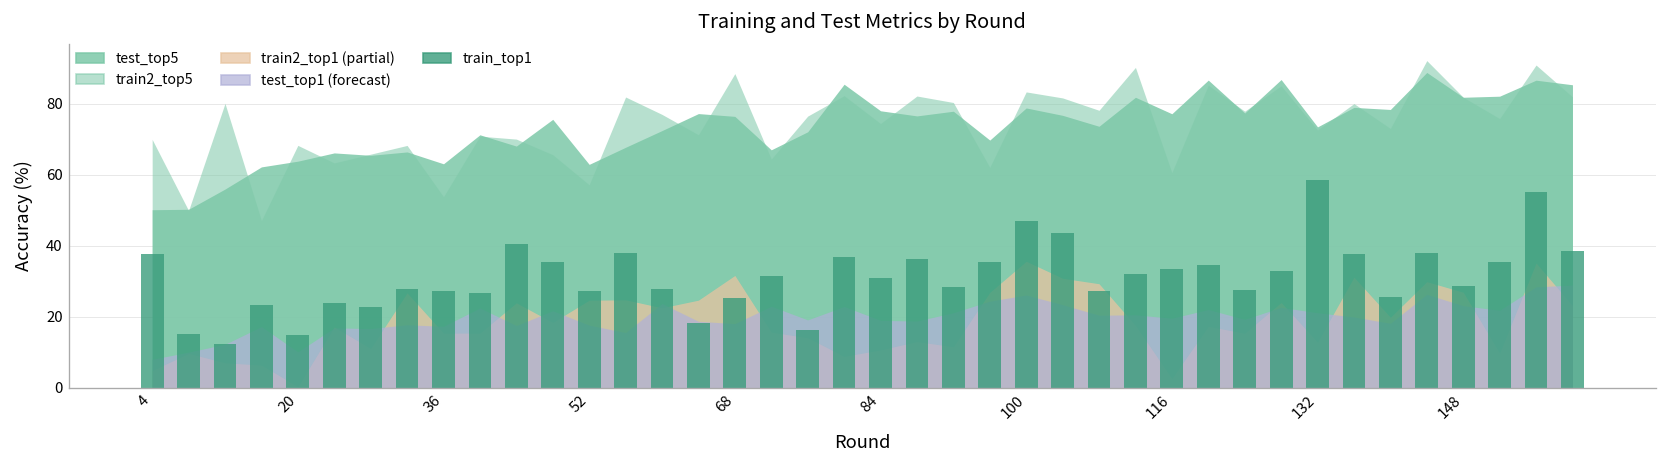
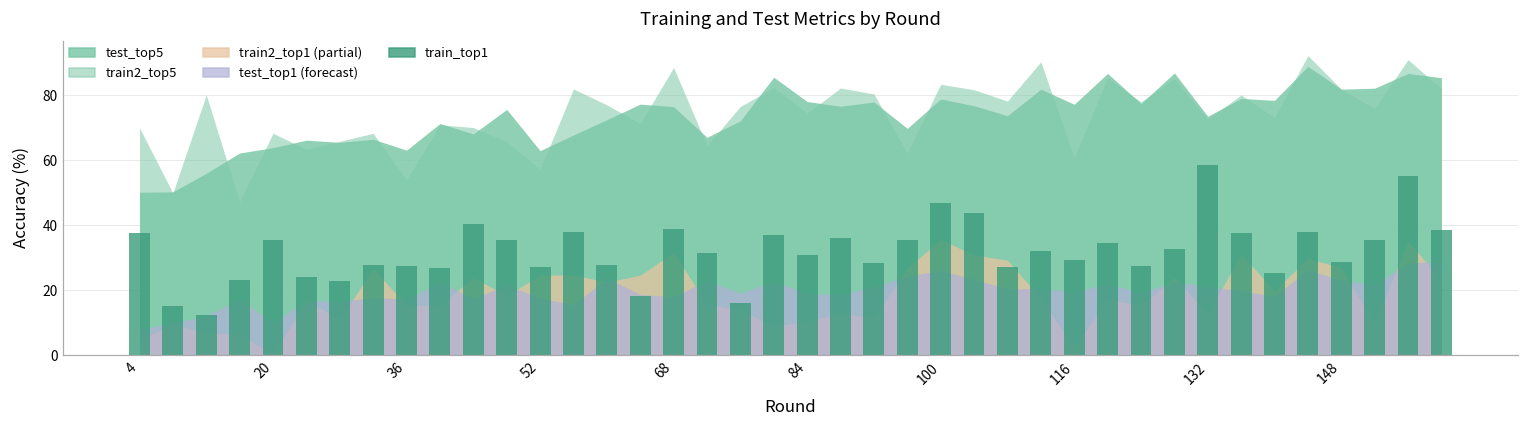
train_top1, 20: 15 -> 35
train_top1, 68: 25 -> 39
train_top1, 116: 33 -> 29
